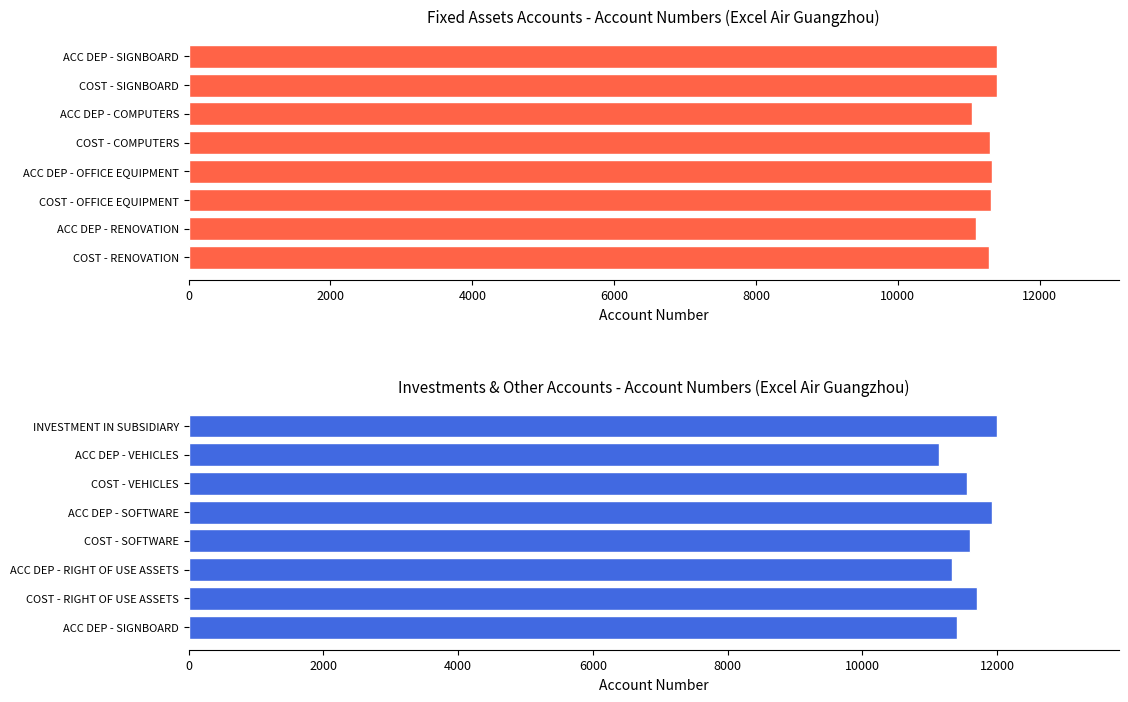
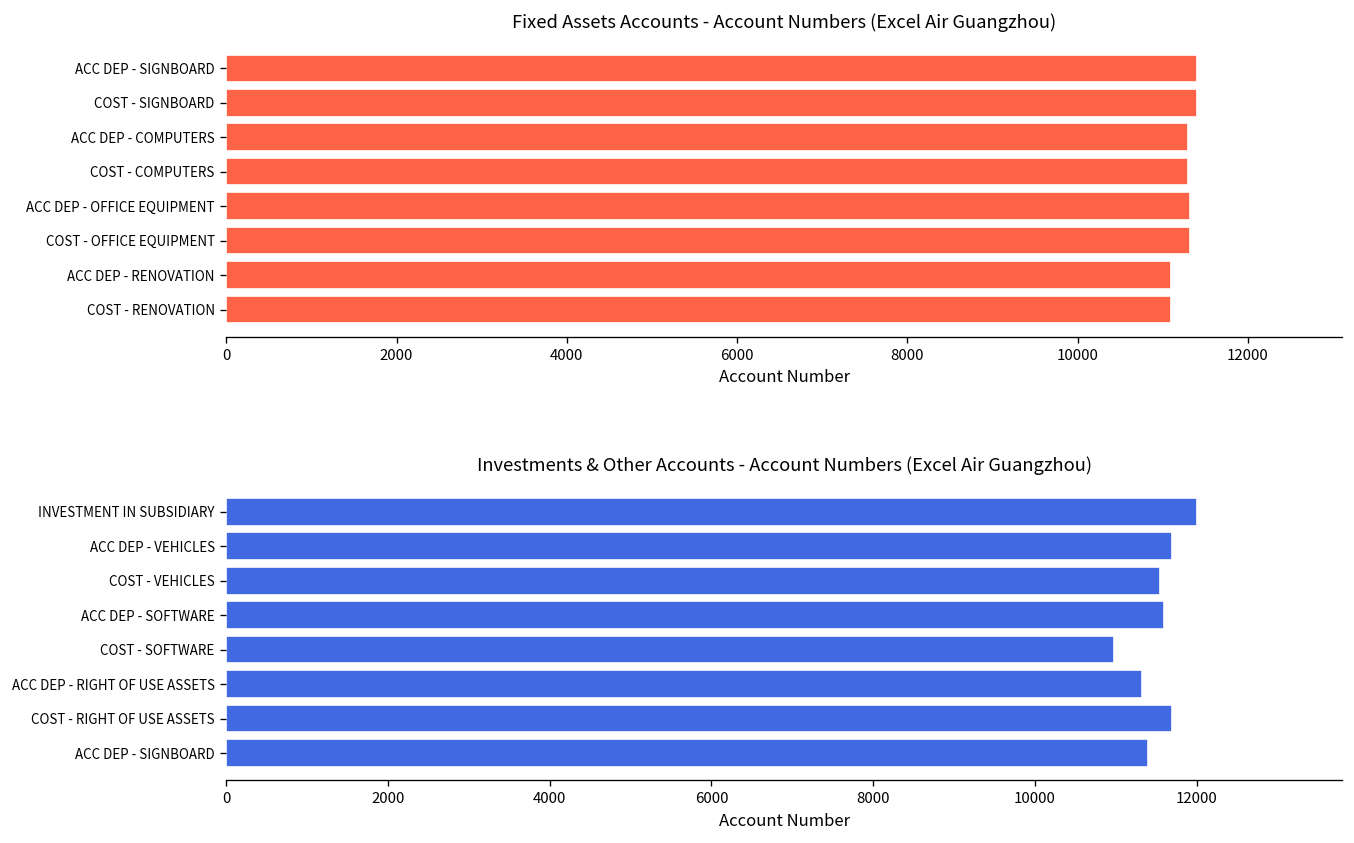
Fixed Assets Accounts - Account Numbers (Excel Air Guangzhou), ACC DEP - COMPUTERS: 11000 -> 11300
Fixed Assets Accounts - Account Numbers (Excel Air Guangzhou), COST - RENOVATION: 11300 -> 11100
Investments & Other Accounts - Account Numbers (Excel Air Guangzhou), ACC DEP - VEHICLES: 11100 -> 11700
Investments & Other Accounts - Account Numbers (Excel Air Guangzhou), ACC DEP - SOFTWARE: 11900 -> 11600
Investments & Other Accounts - Account Numbers (Excel Air Guangzhou), COST - SOFTWARE: 11600 -> 11000
